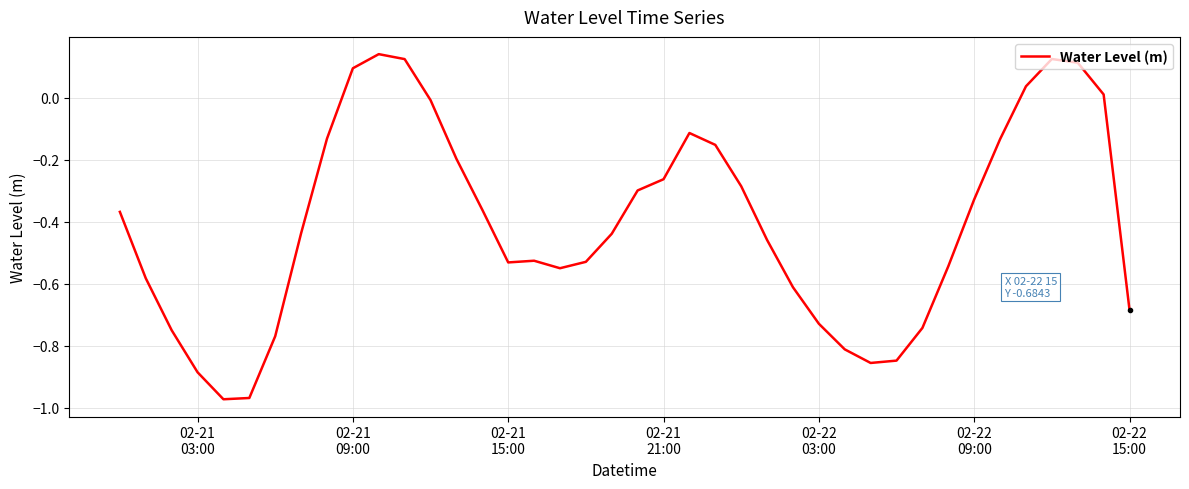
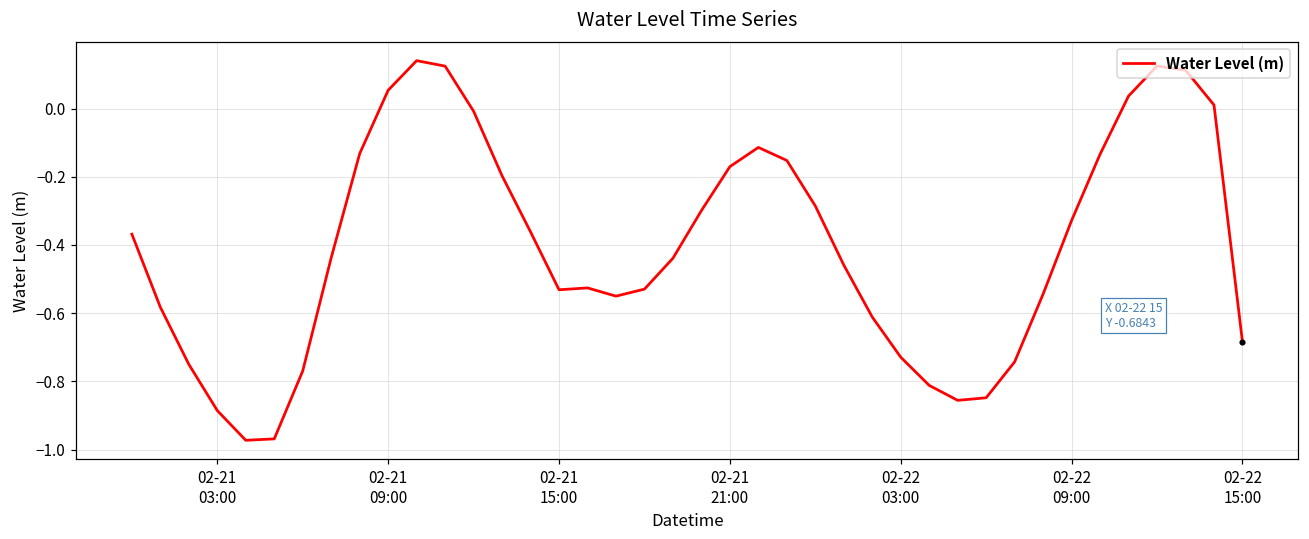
Water Level (m), 02-21 09:00: 0.10 -> 0.05
Water Level (m), 02-21 21:00: -0.26 -> -0.17
